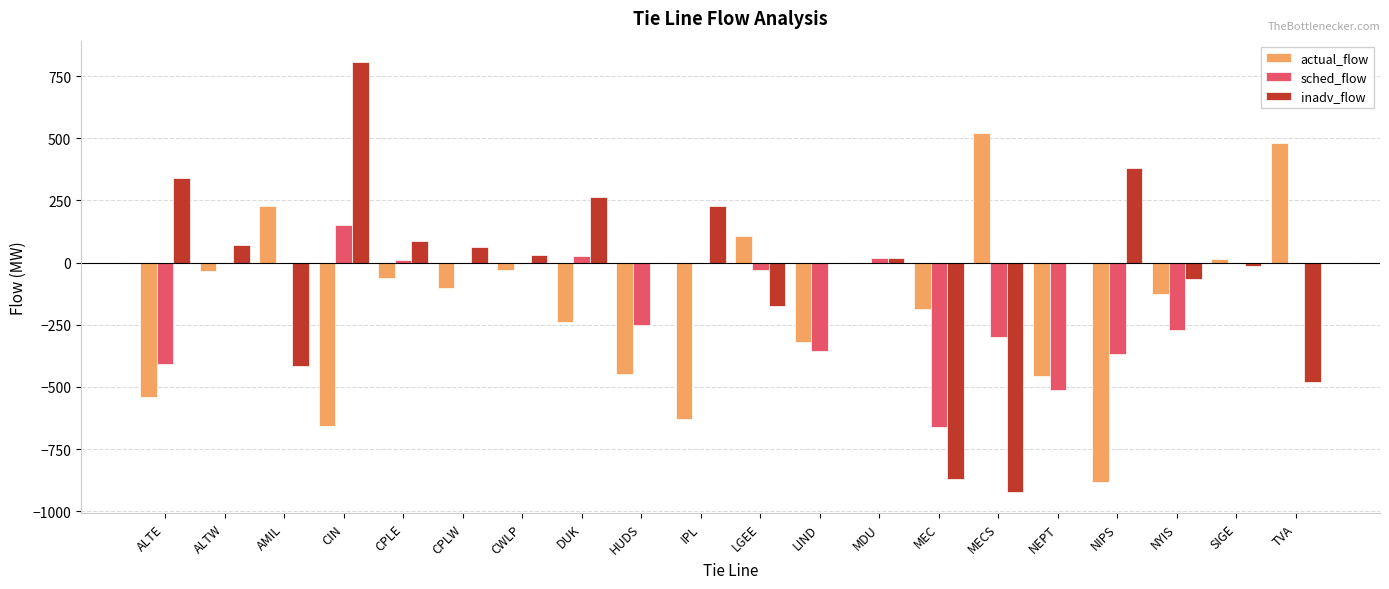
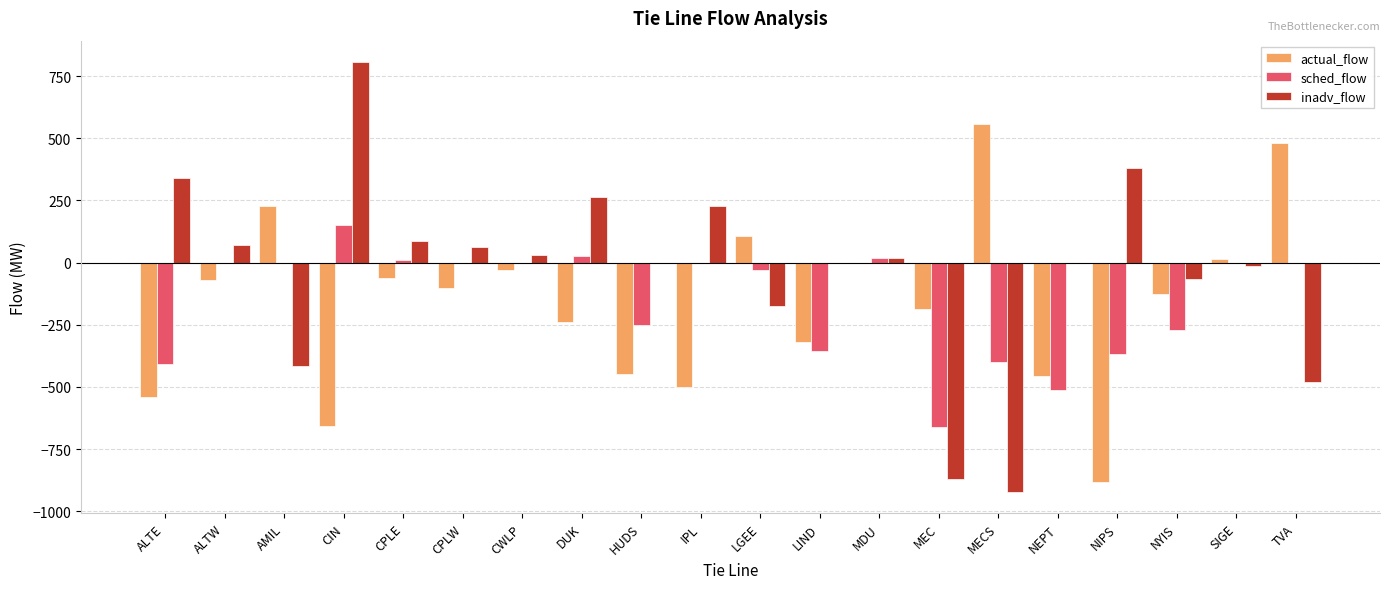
actual_flow, ALTW: -40 -> -70
actual_flow, IPL: -630 -> -500
actual_flow, MECS: 520 -> 560
sched_flow, MECS: -300 -> -400
